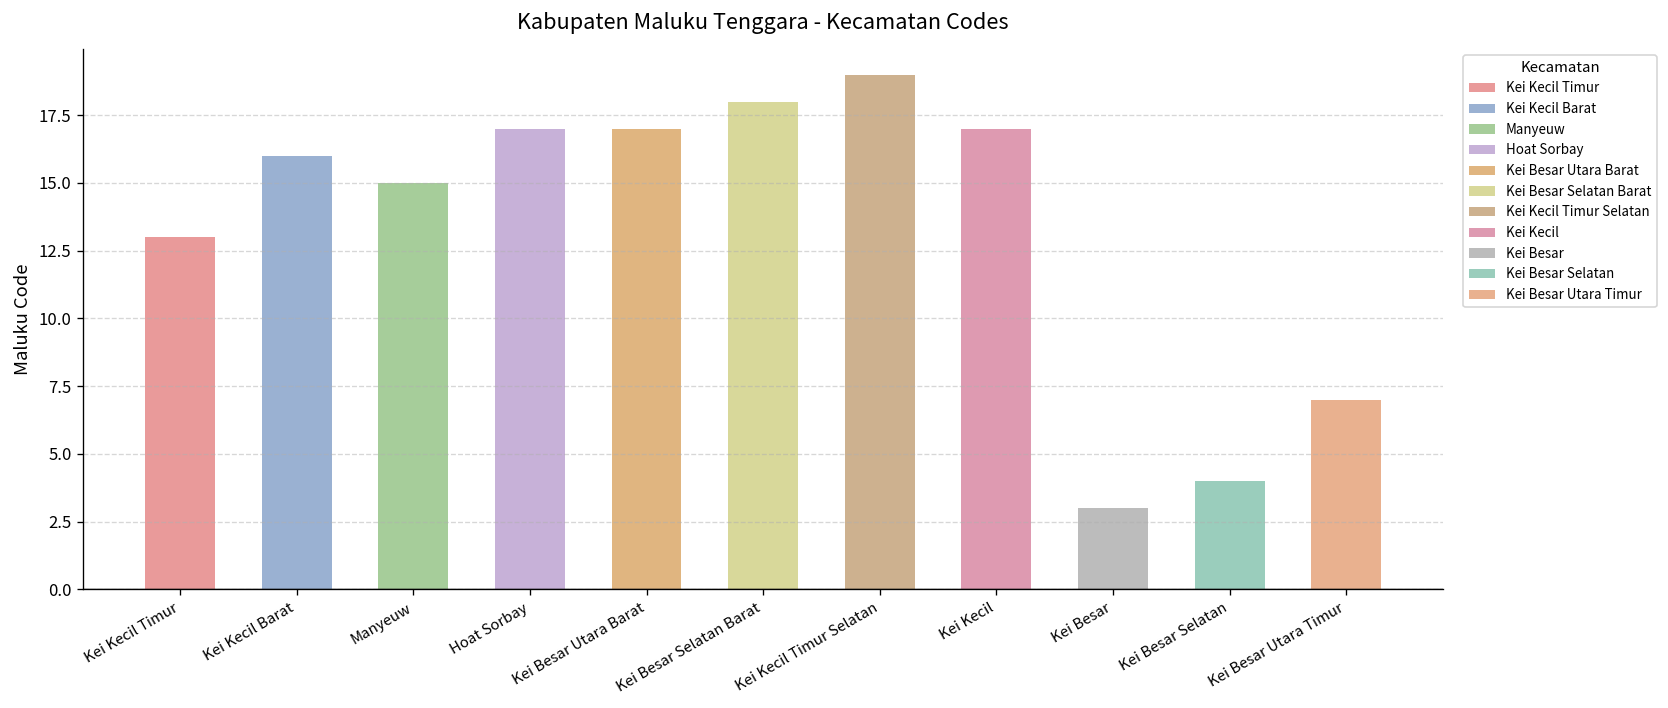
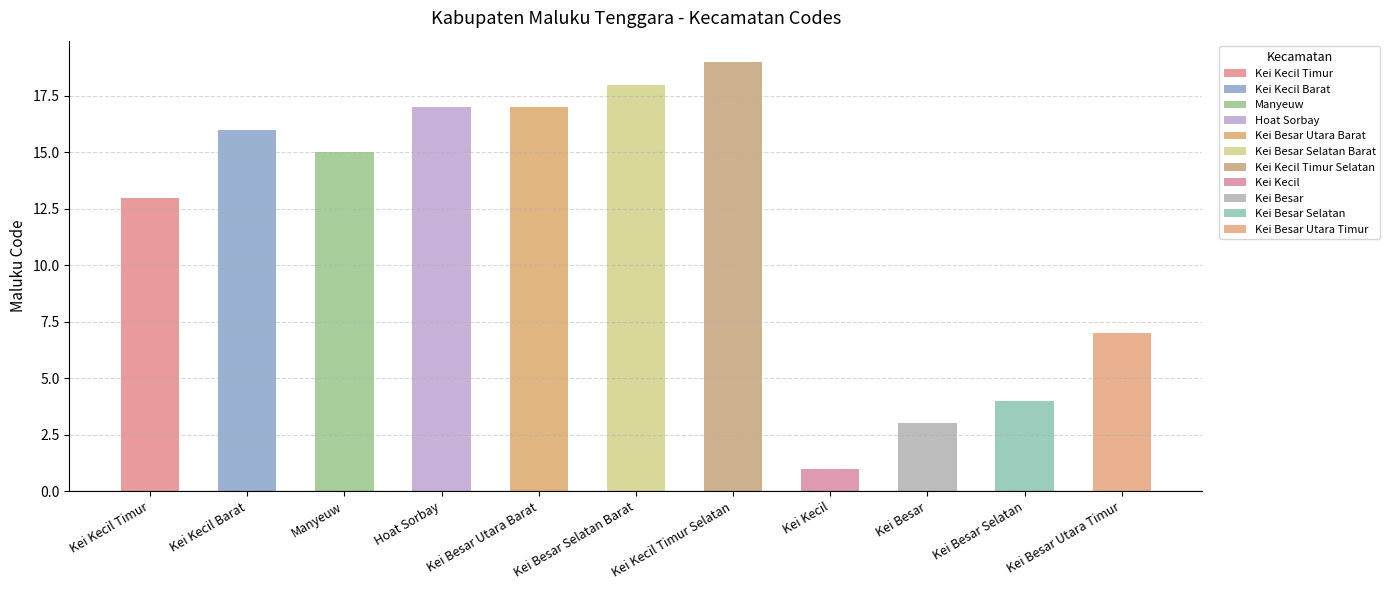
Kei Kecil: 17 -> 1
